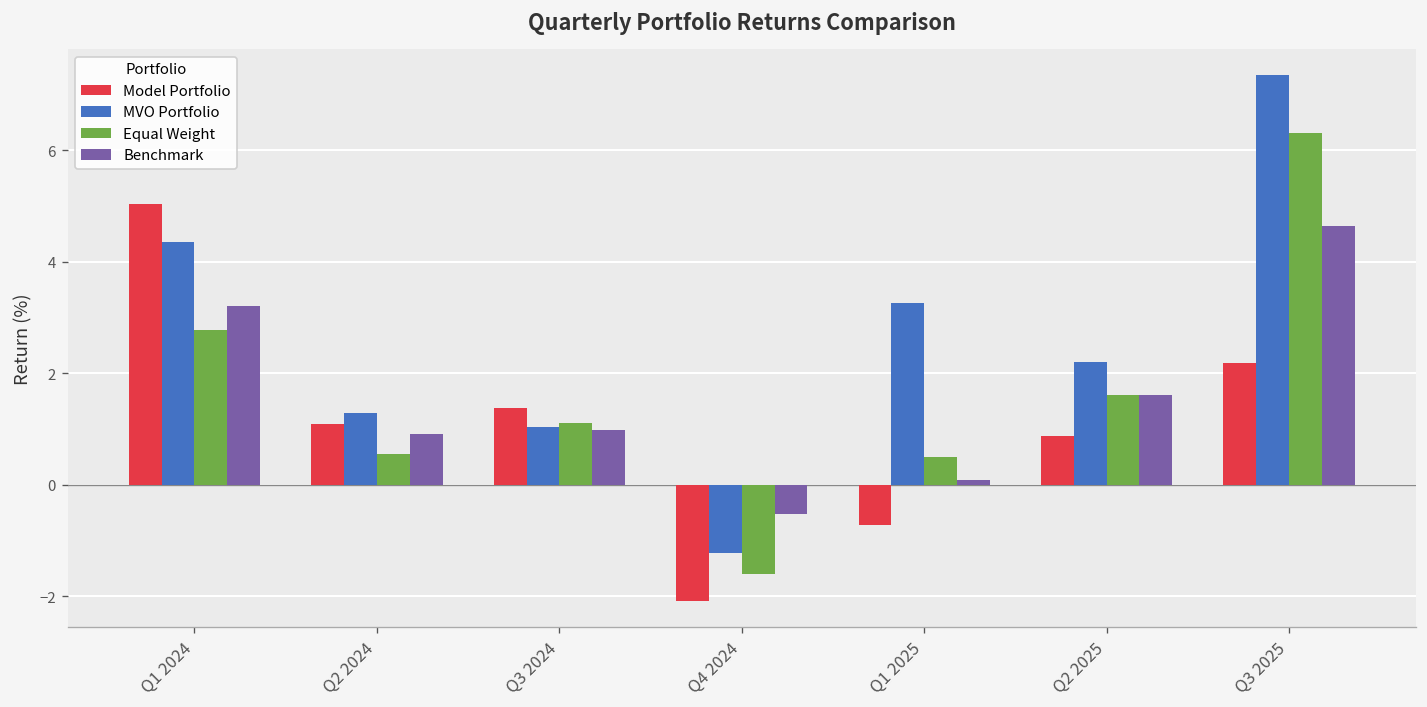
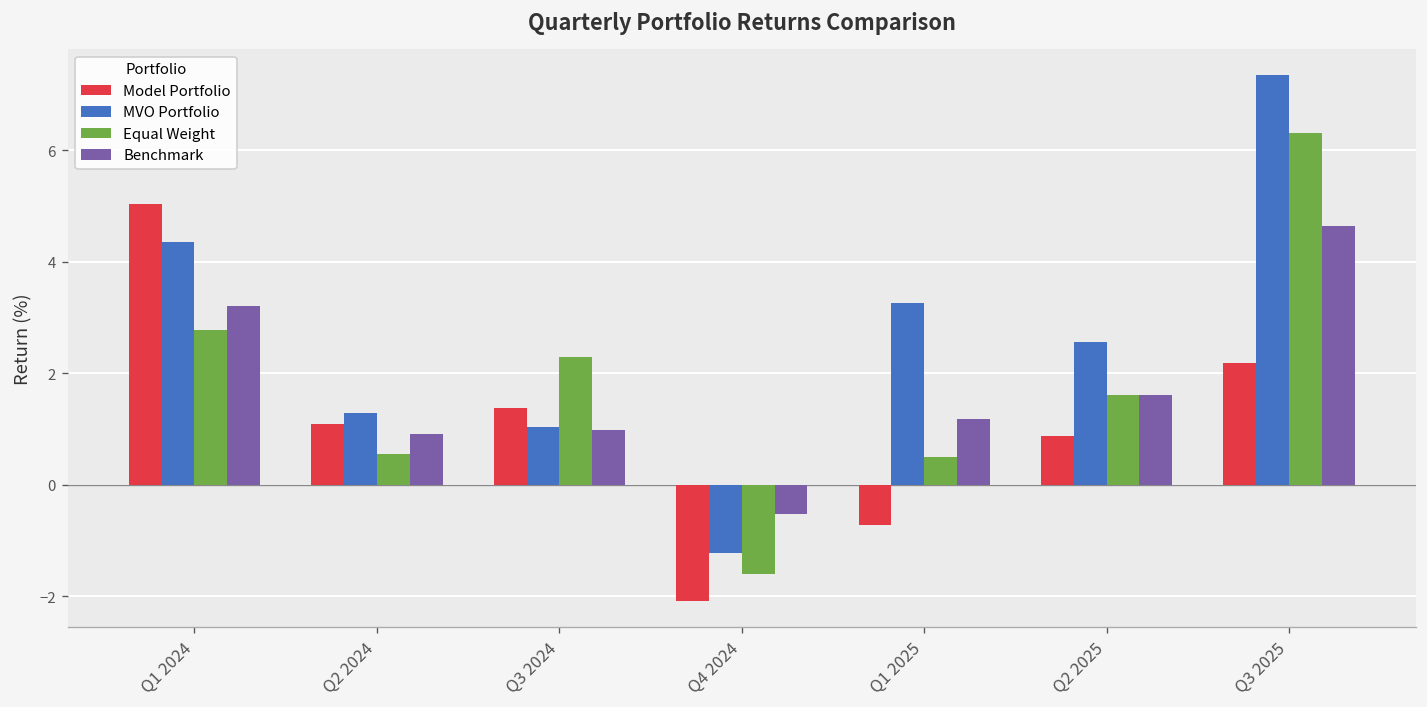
Equal Weight, Q3 2024: 1.1 -> 2.3
Benchmark, Q1 2025: 0.1 -> 1.2
MVO Portfolio, Q2 2025: 2.2 -> 2.6
